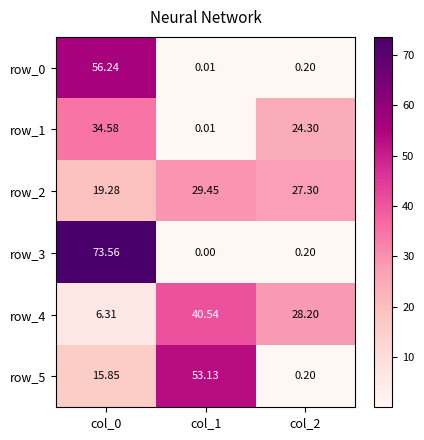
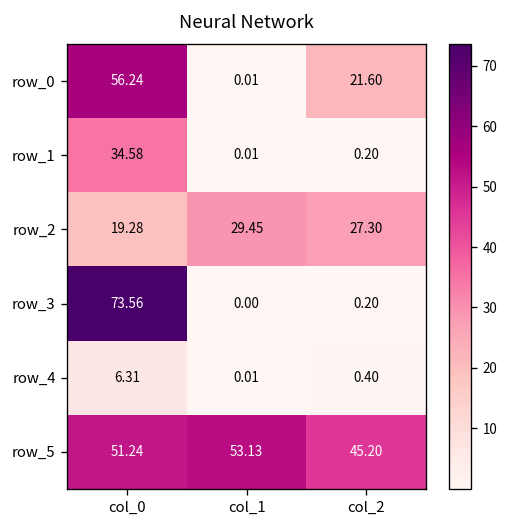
row_0, col_2: 0.20 -> 21.60
row_1, col_2: 24.30 -> 0.20
row_4, col_1: 40.54 -> 0.01
row_4, col_2: 28.20 -> 0.40
row_5, col_0: 15.85 -> 51.24
row_5, col_2: 0.20 -> 45.20
